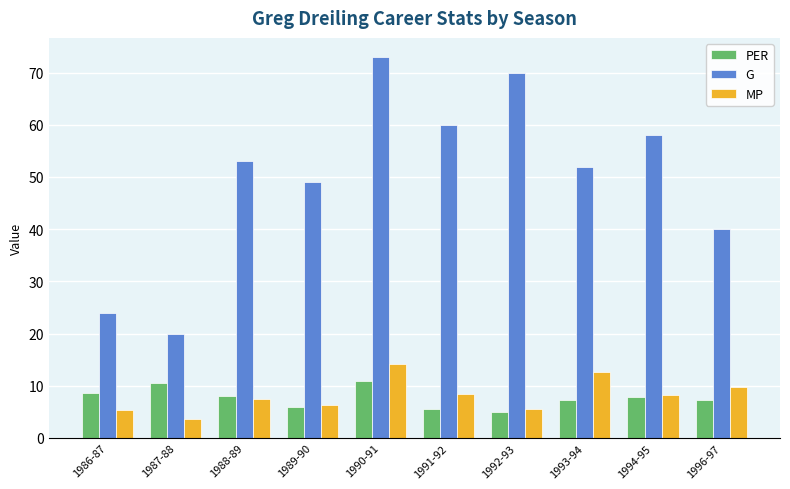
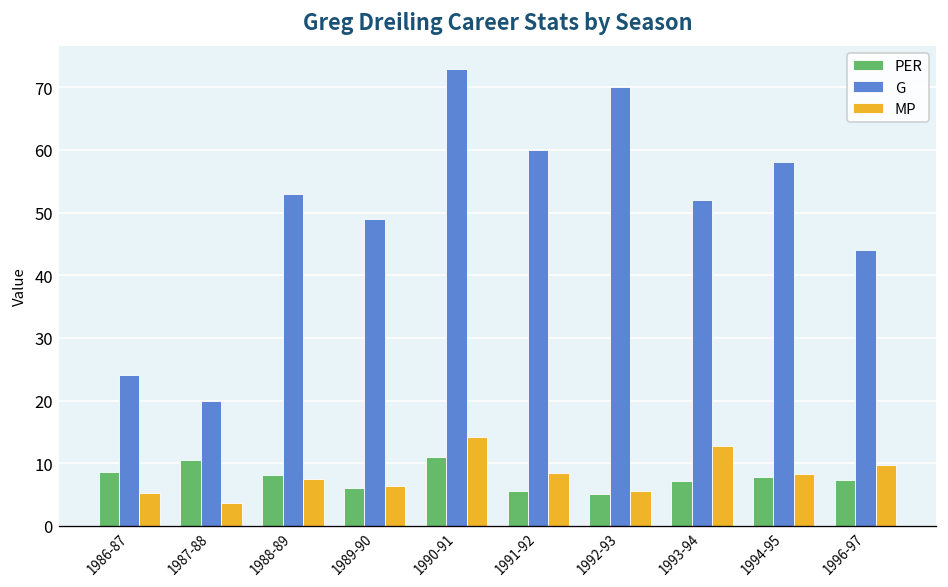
G, 1996-97: 40 -> 44
